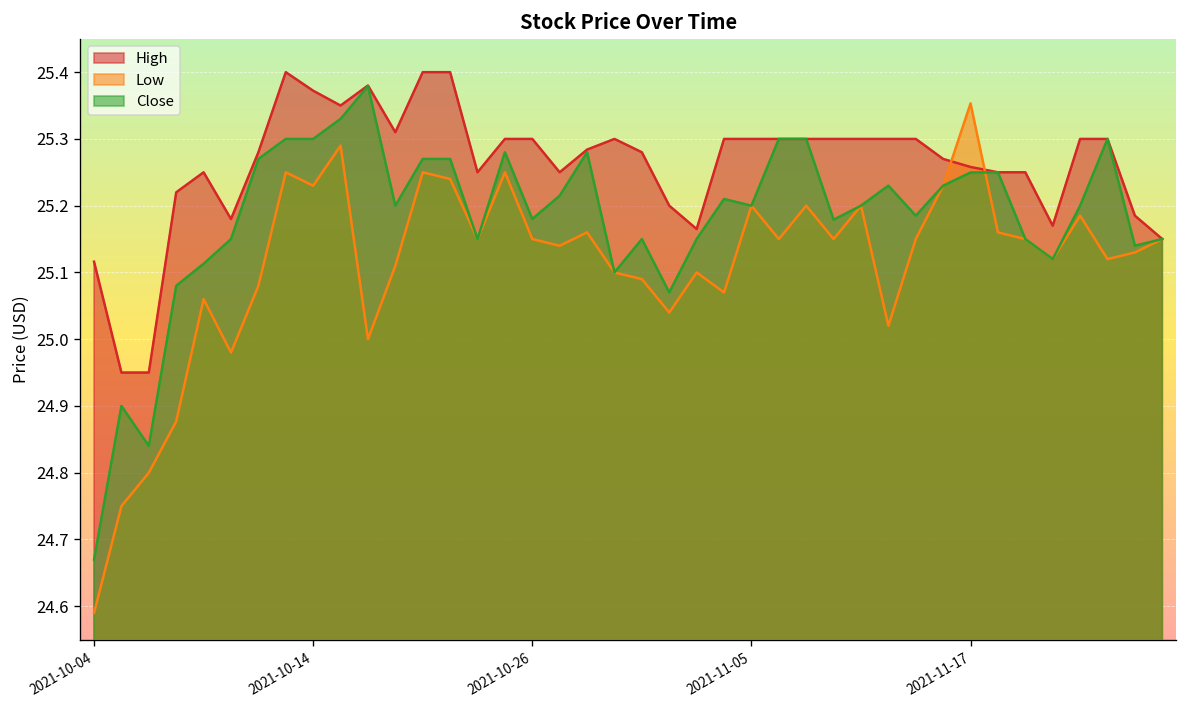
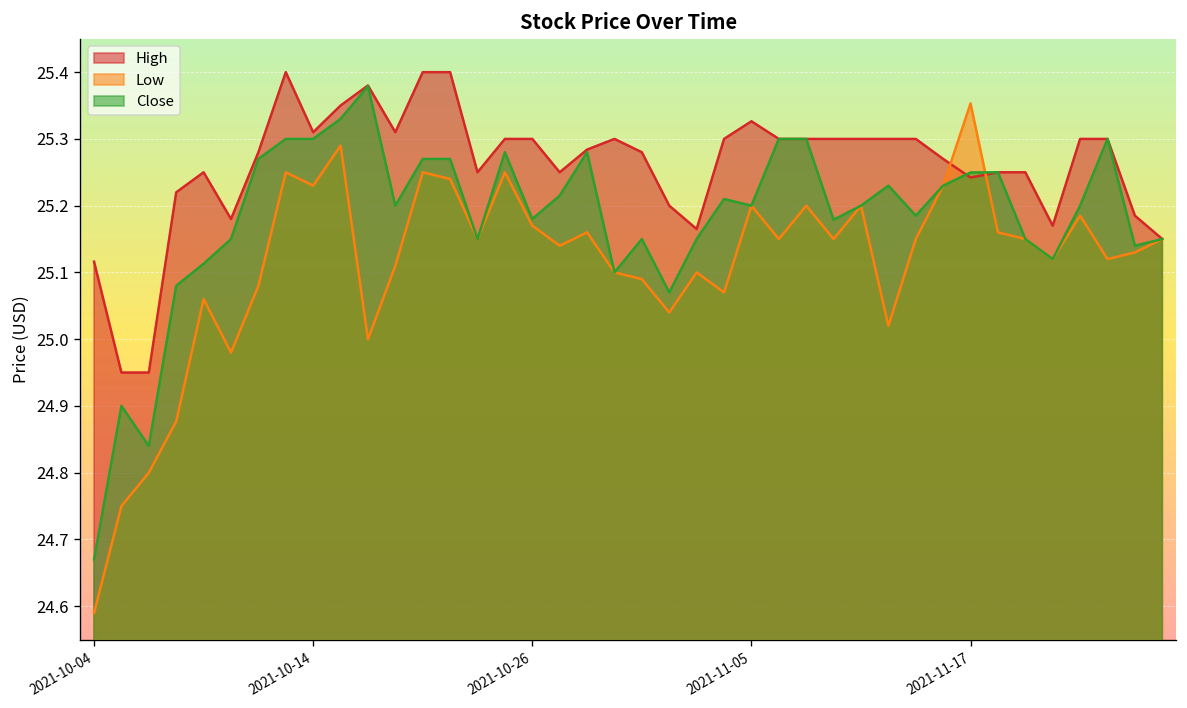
High, 2021-10-14: 25.37 -> 25.31
Low, 2021-10-26: 25.15 -> 25.17
High, 2021-11-05: 25.30 -> 25.33
High, 2021-11-17: 25.26 -> 25.24
